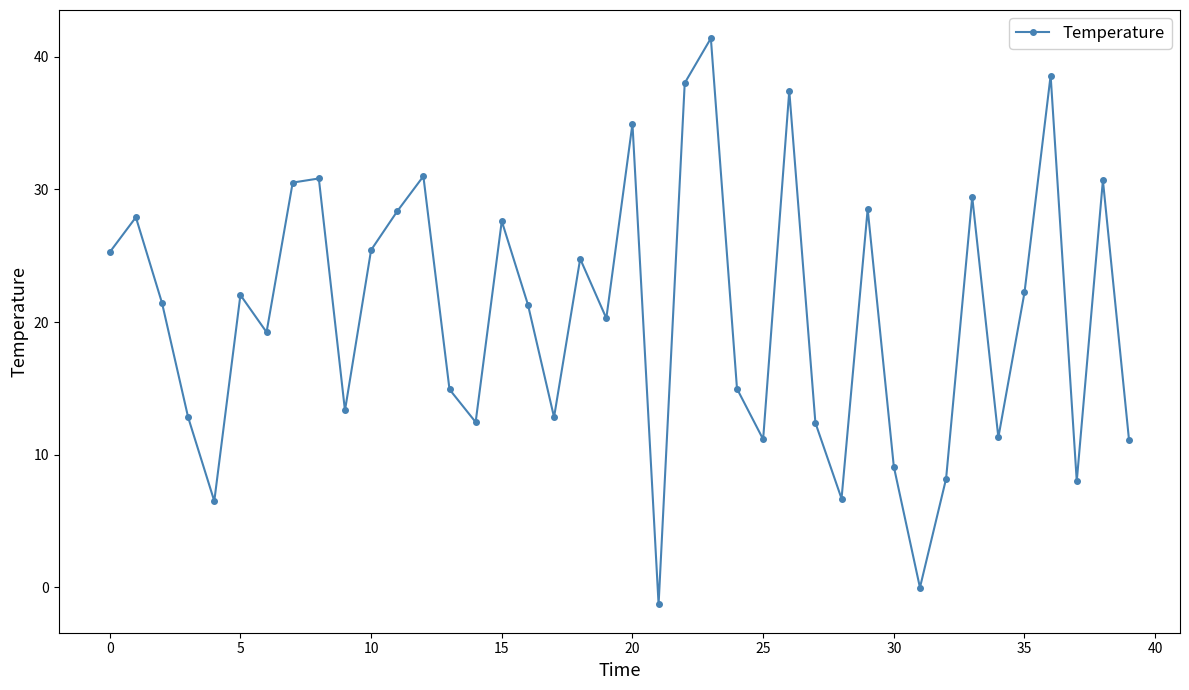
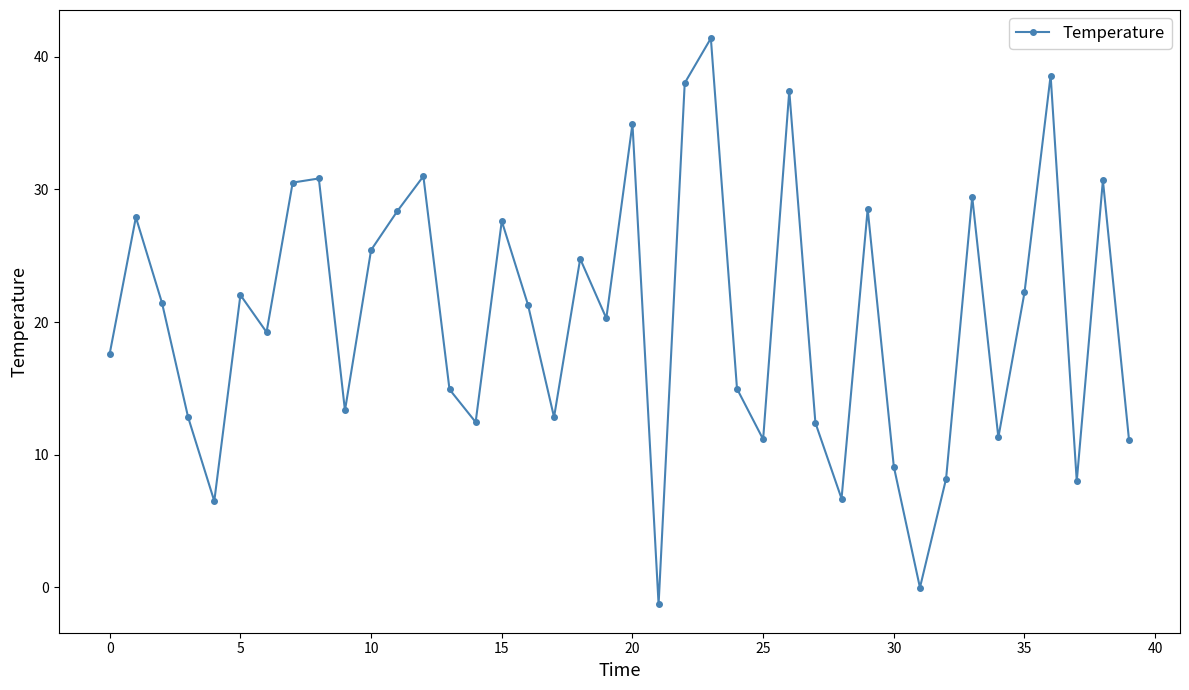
0: 25.3 -> 17.6
